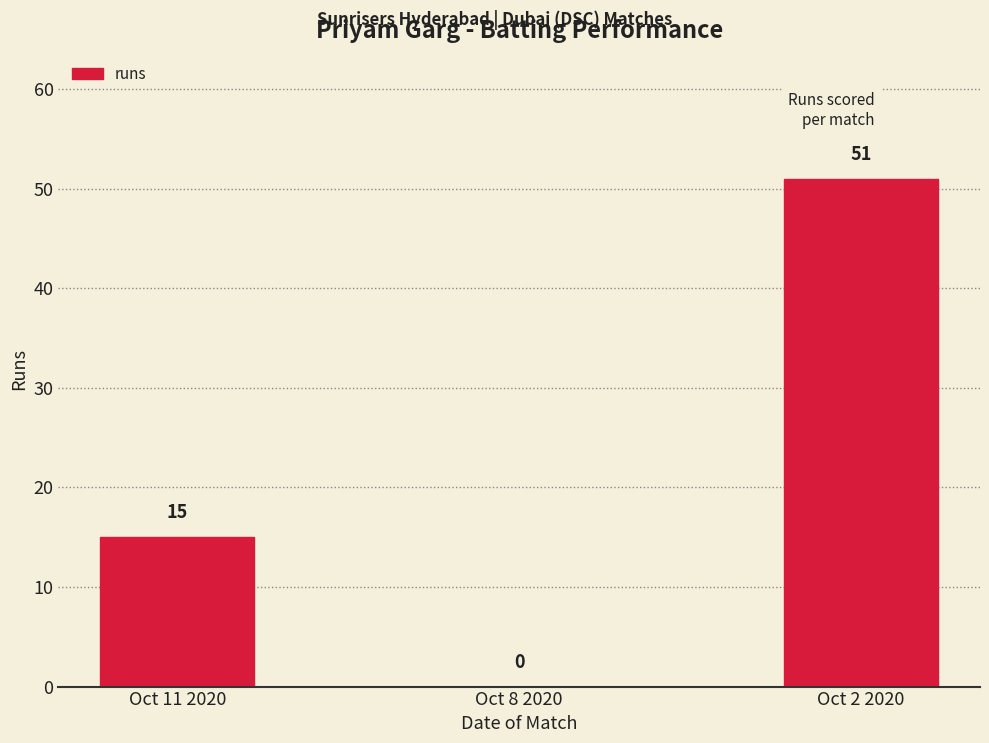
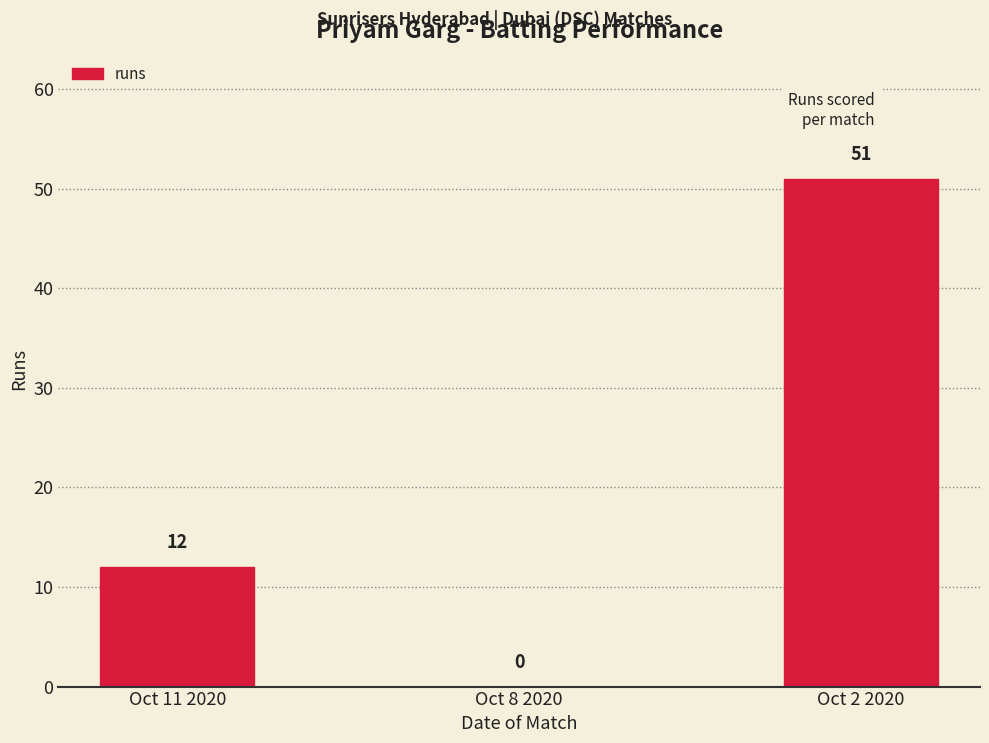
Oct 11 2020: 15 -> 12
